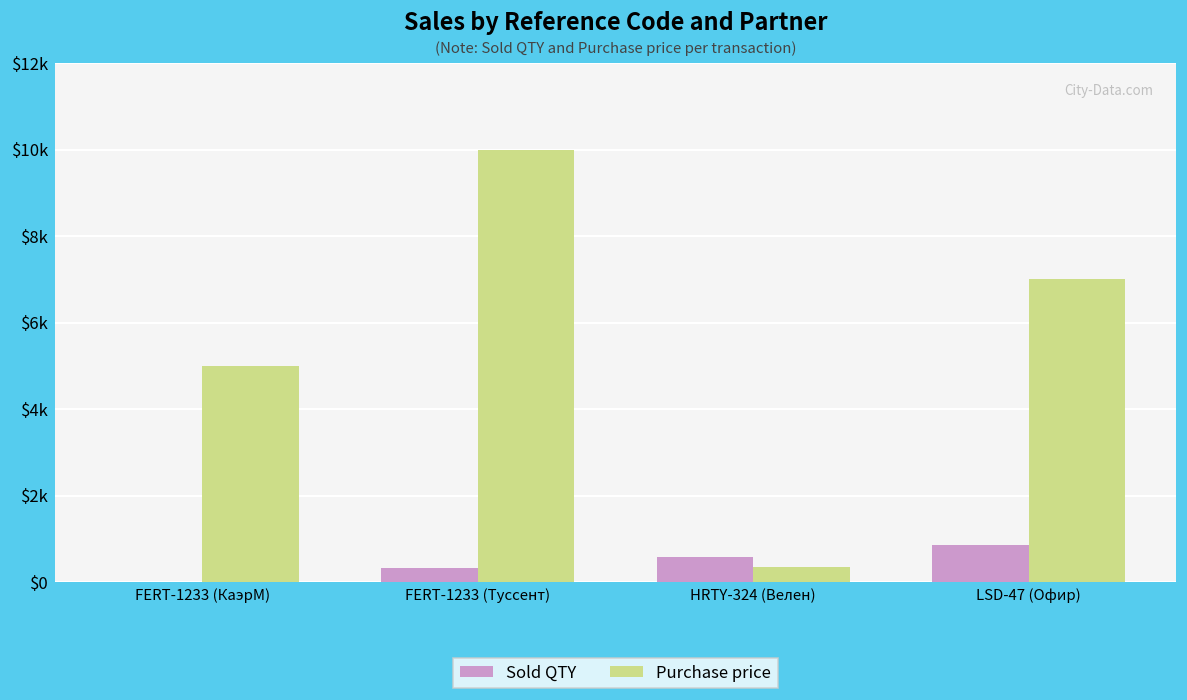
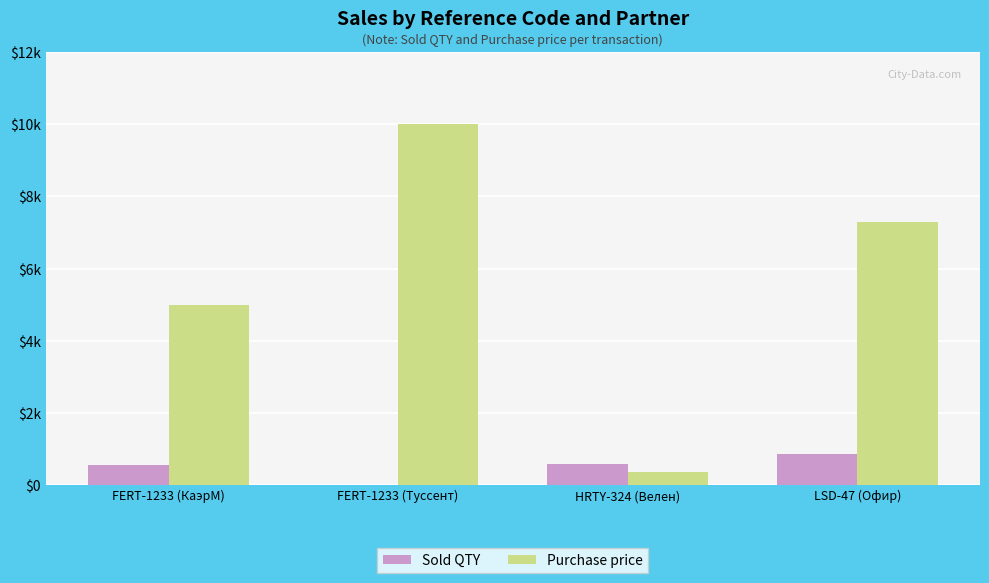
Sold QTY, FERT-1233 (КаэрМ): $0 -> $500
Sold QTY, FERT-1233 (Туссент): $300 -> $0
Purchase price, LSD-47 (Офир): $7000 -> $7300
